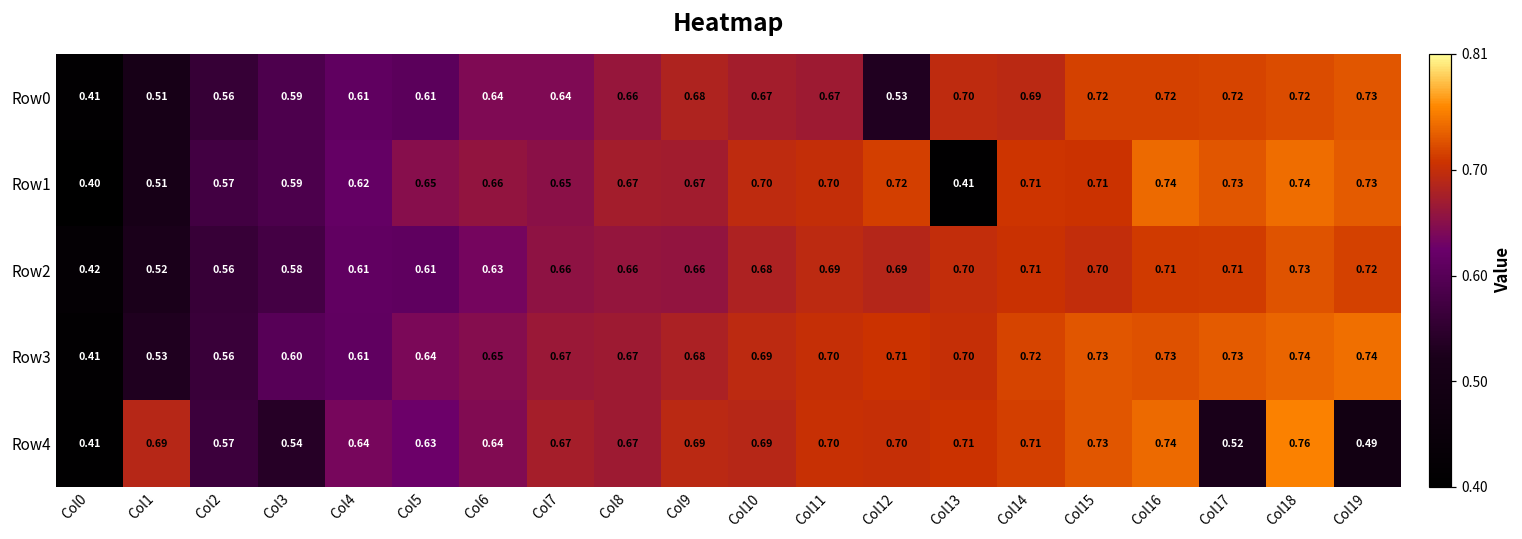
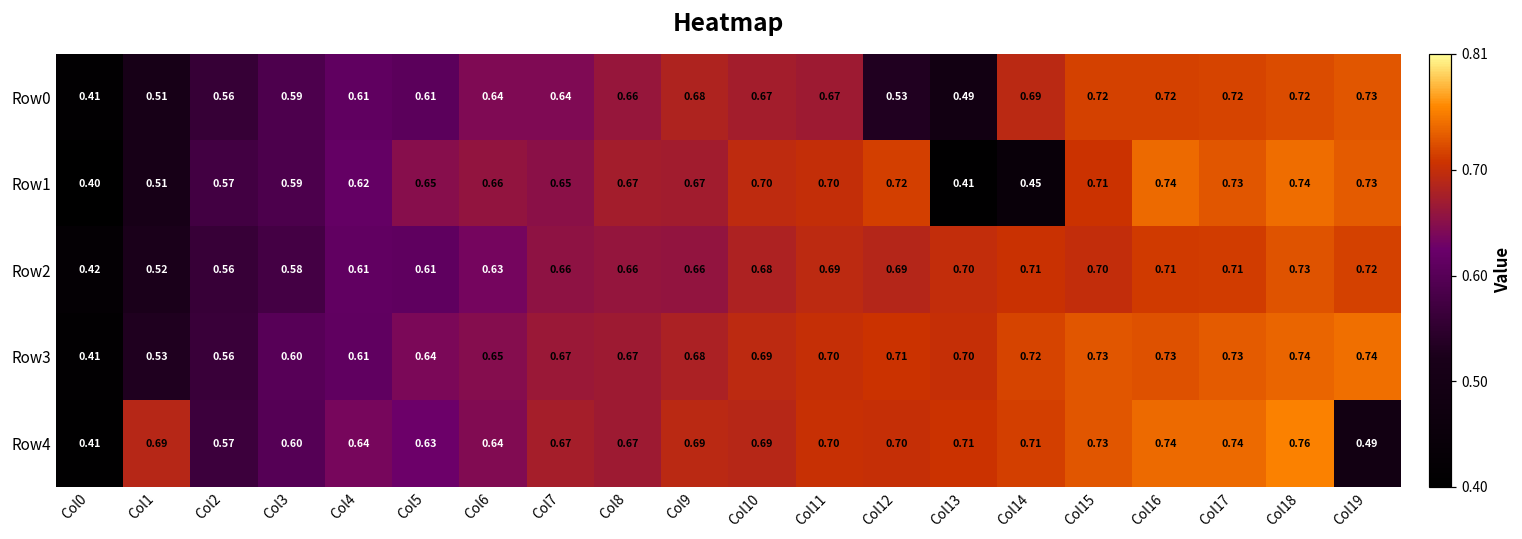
Row0, Col13: 0.70 -> 0.49
Row1, Col14: 0.71 -> 0.45
Row4, Col3: 0.54 -> 0.60
Row4, Col17: 0.52 -> 0.74
